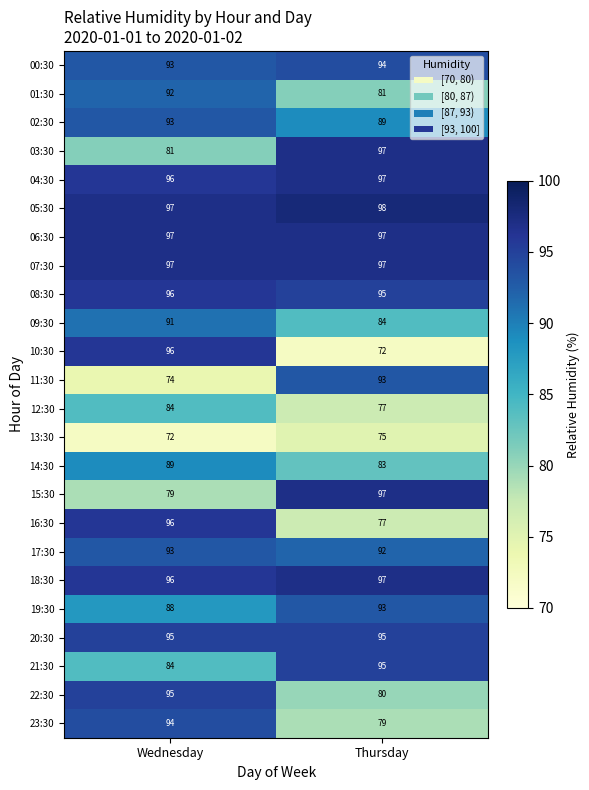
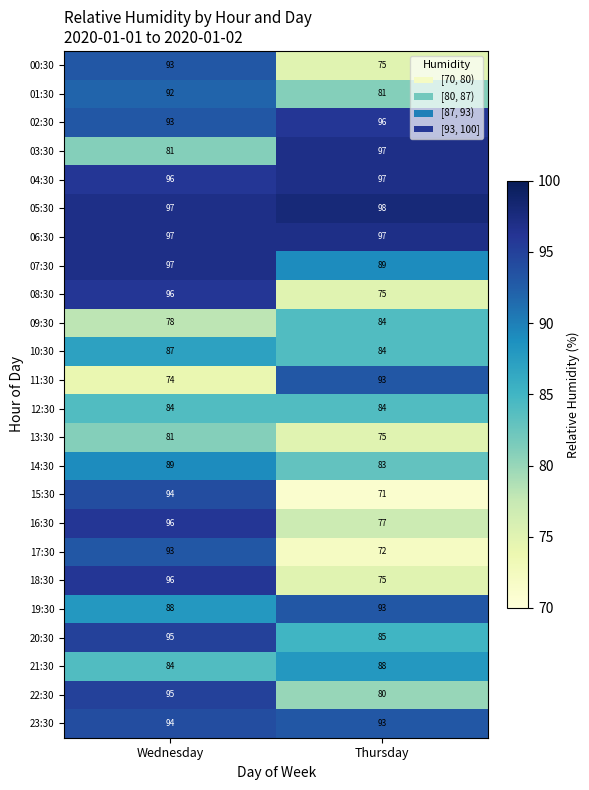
00:30, Thursday: 94 -> 75
02:30, Thursday: 89 -> 96
07:30, Thursday: 97 -> 89
08:30, Thursday: 95 -> 75
09:30, Wednesday: 91 -> 78
10:30, Wednesday: 96 -> 87
10:30, Thursday: 72 -> 84
12:30, Thursday: 77 -> 84
13:30, Wednesday: 72 -> 81
15:30, Wednesday: 79 -> 94
15:30, Thursday: 97 -> 71
17:30, Thursday: 92 -> 72
18:30, Thursday: 97 -> 75
20:30, Thursday: 95 -> 85
21:30, Thursday: 95 -> 88
23:30, Thursday: 79 -> 93
